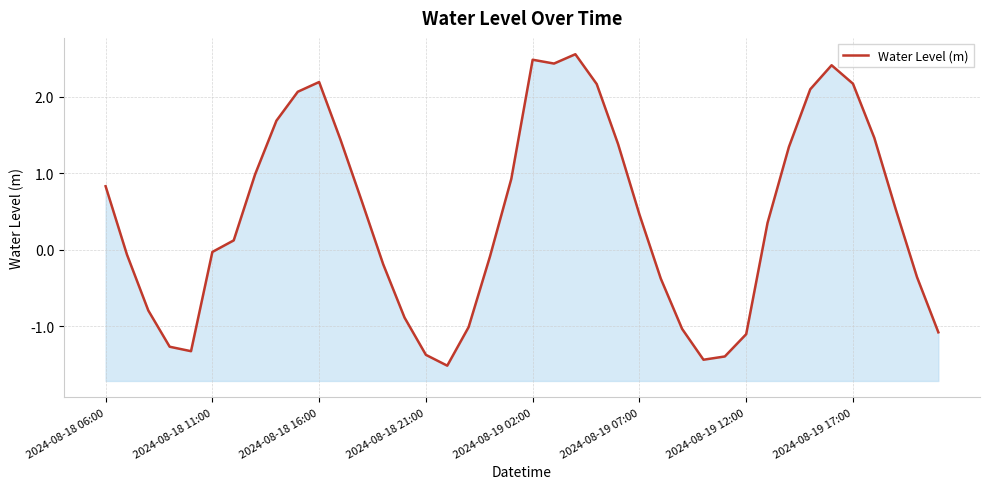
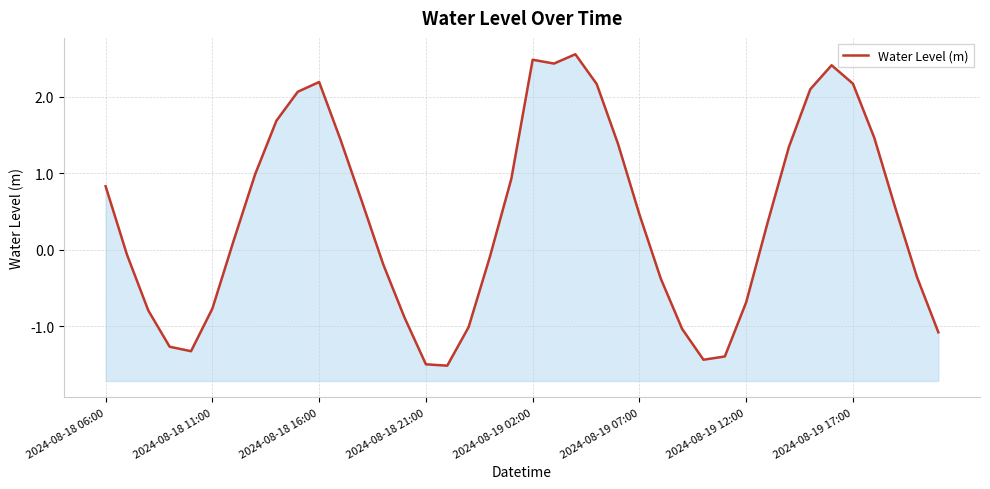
2024-08-18 11:00: 0.0 -> -0.8
2024-08-18 21:00: -1.4 -> -1.5
2024-08-19 12:00: -1.1 -> -0.7
